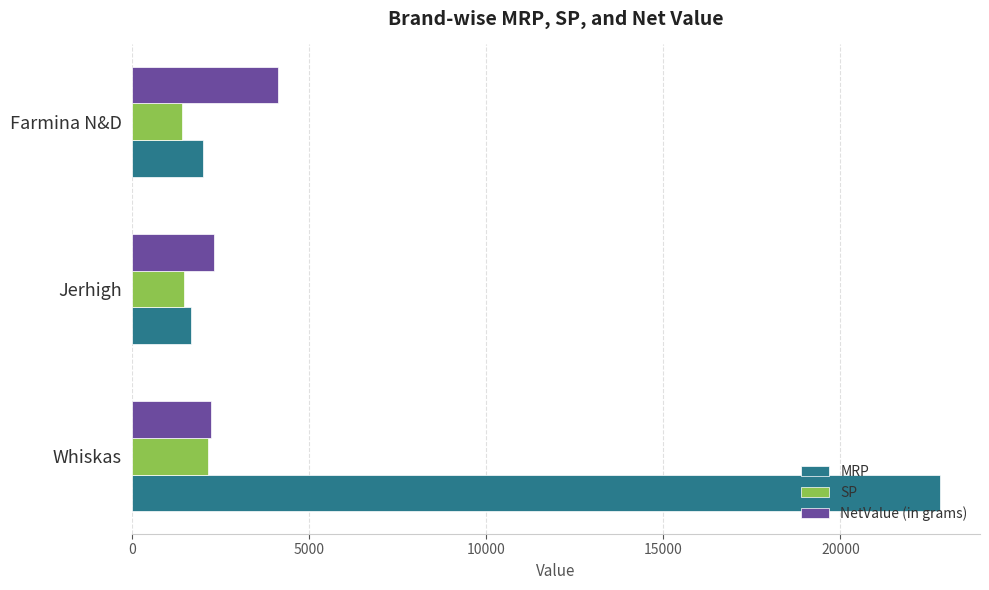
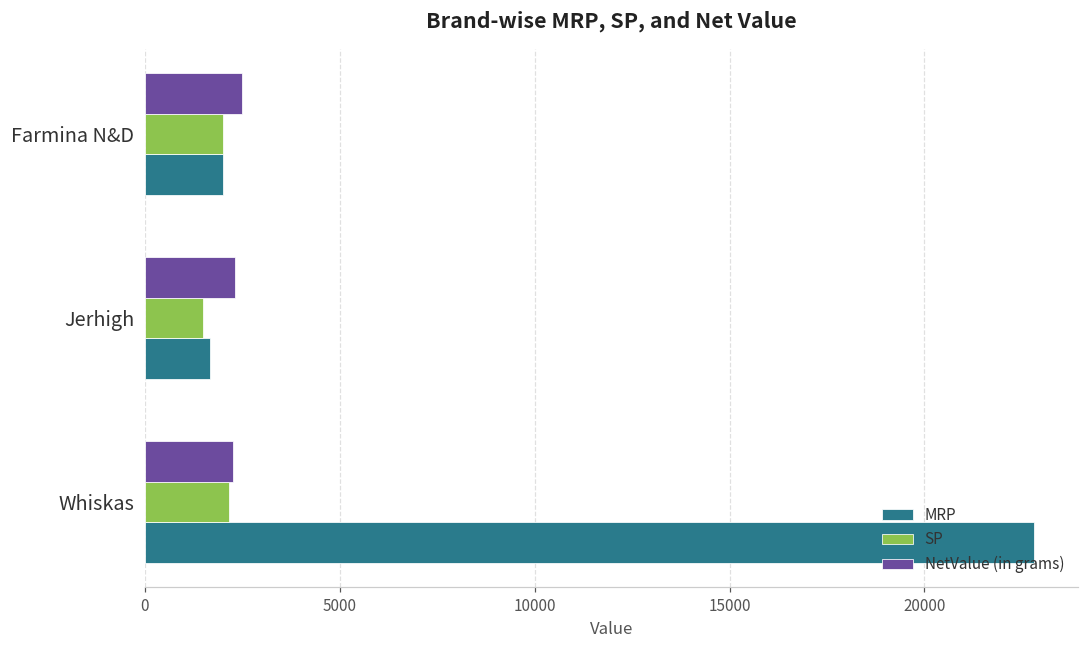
NetValue (in grams), Farmina N&D: 4100 -> 2500
SP, Farmina N&D: 1400 -> 2000
